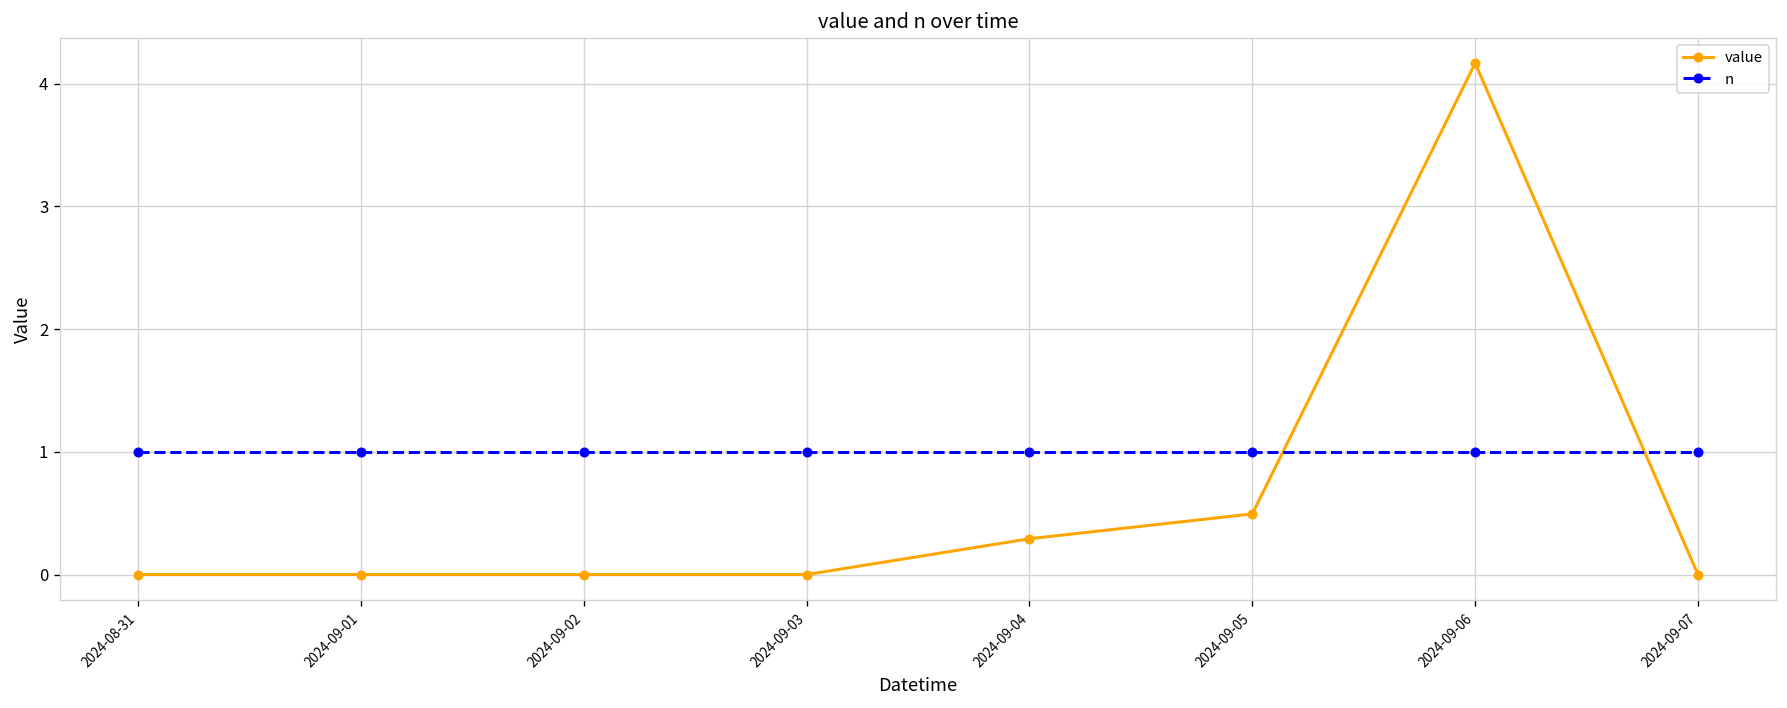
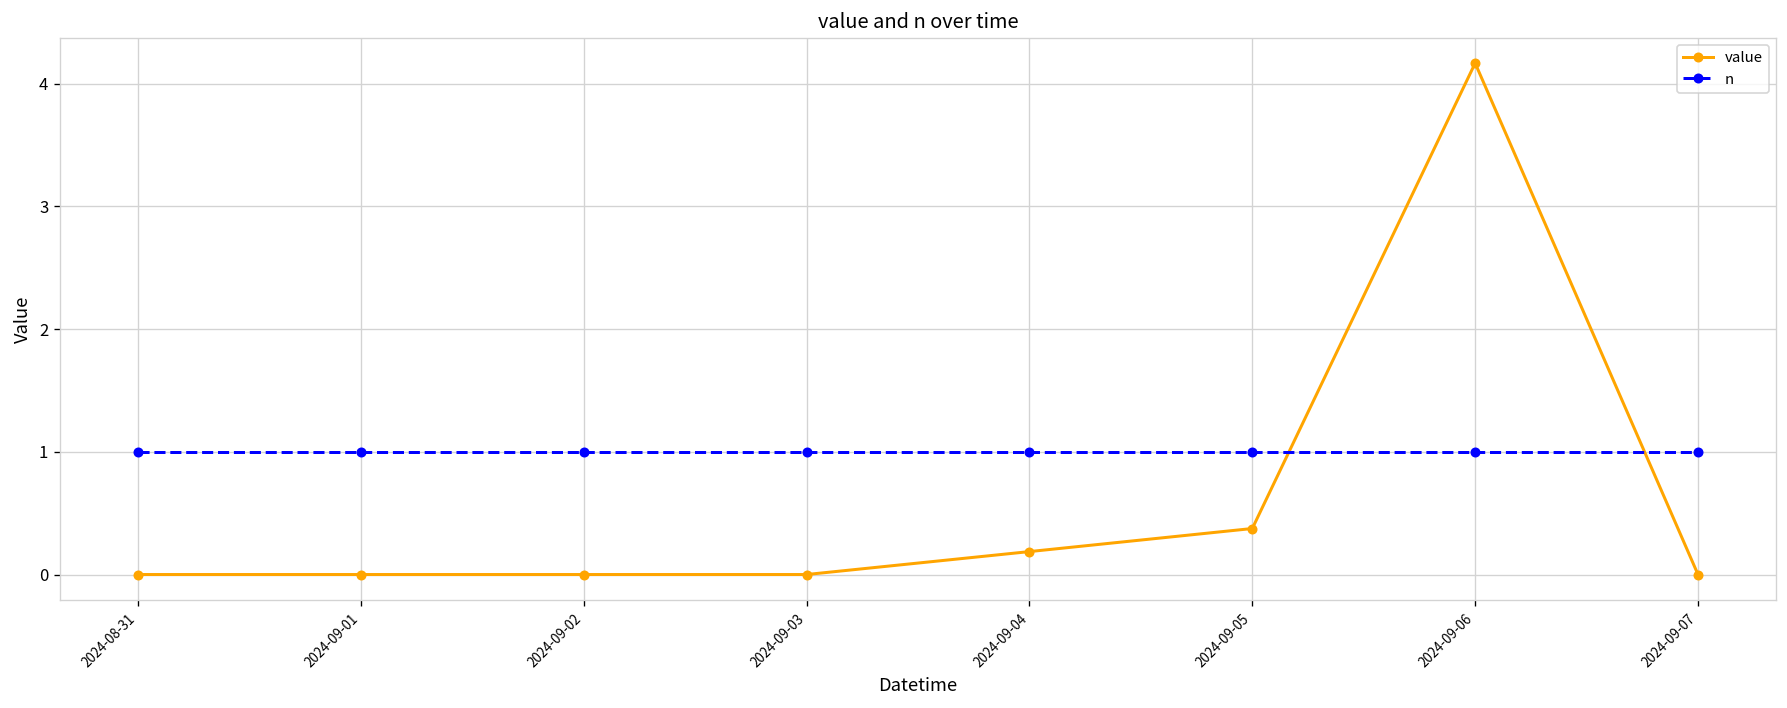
value, 2024-09-04: 0.29 -> 0.19
value, 2024-09-05: 0.49 -> 0.38
